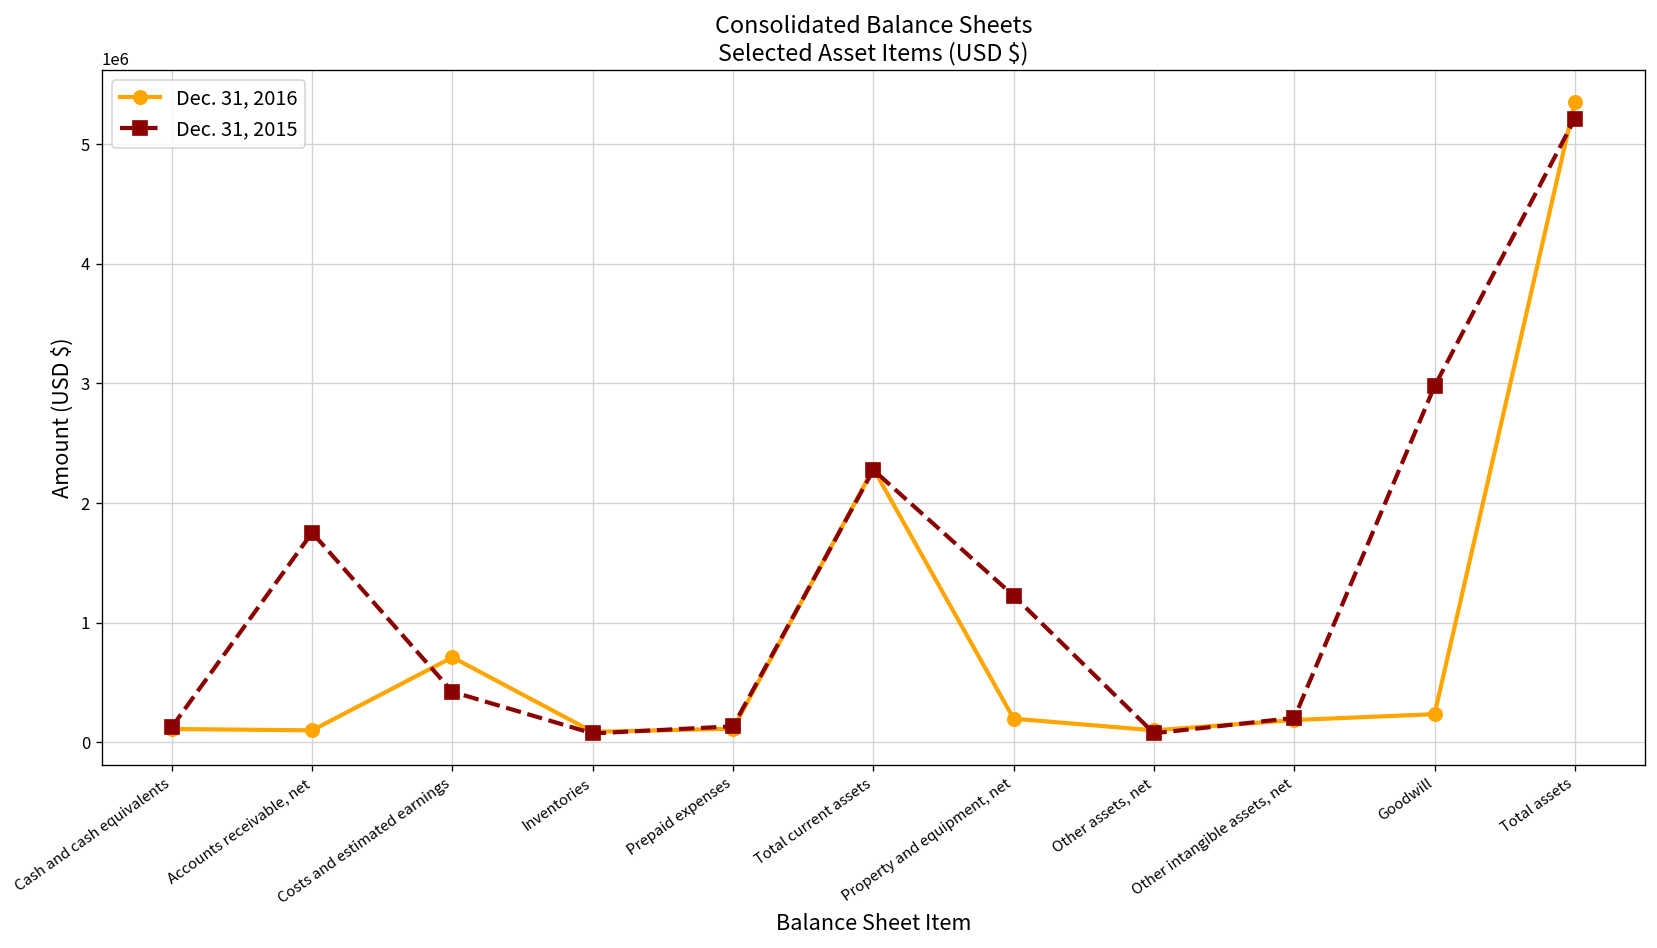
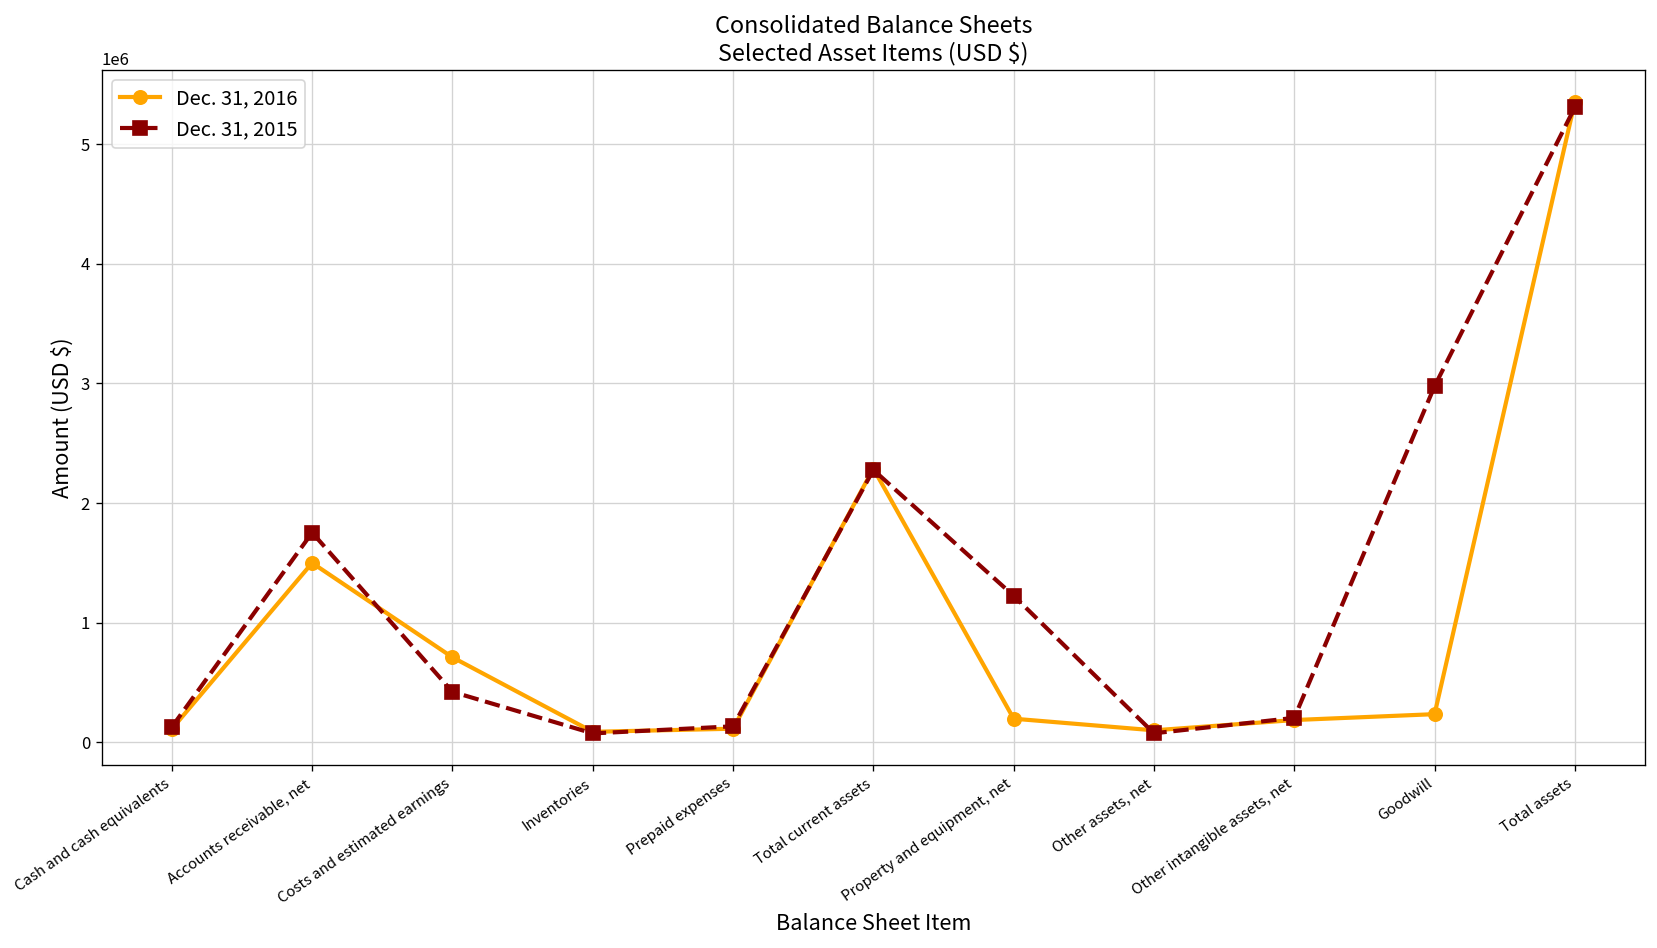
Dec. 31, 2016, Accounts receivable, net: 100000 -> 1500000
Dec. 31, 2015, Total assets: 5200000 -> 5300000
